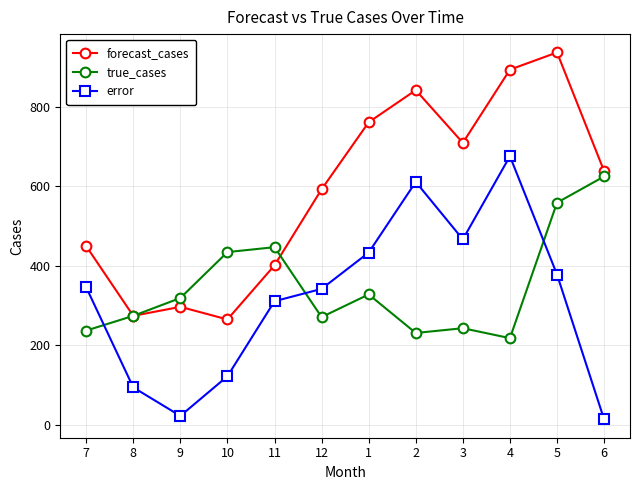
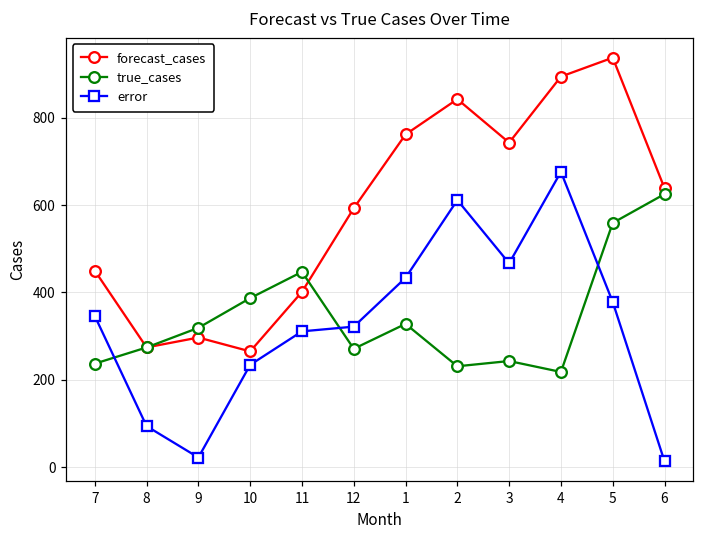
true_cases, 10: 430 -> 390
error, 10: 120 -> 230
error, 12: 340 -> 320
forecast_cases, 3: 710 -> 740
